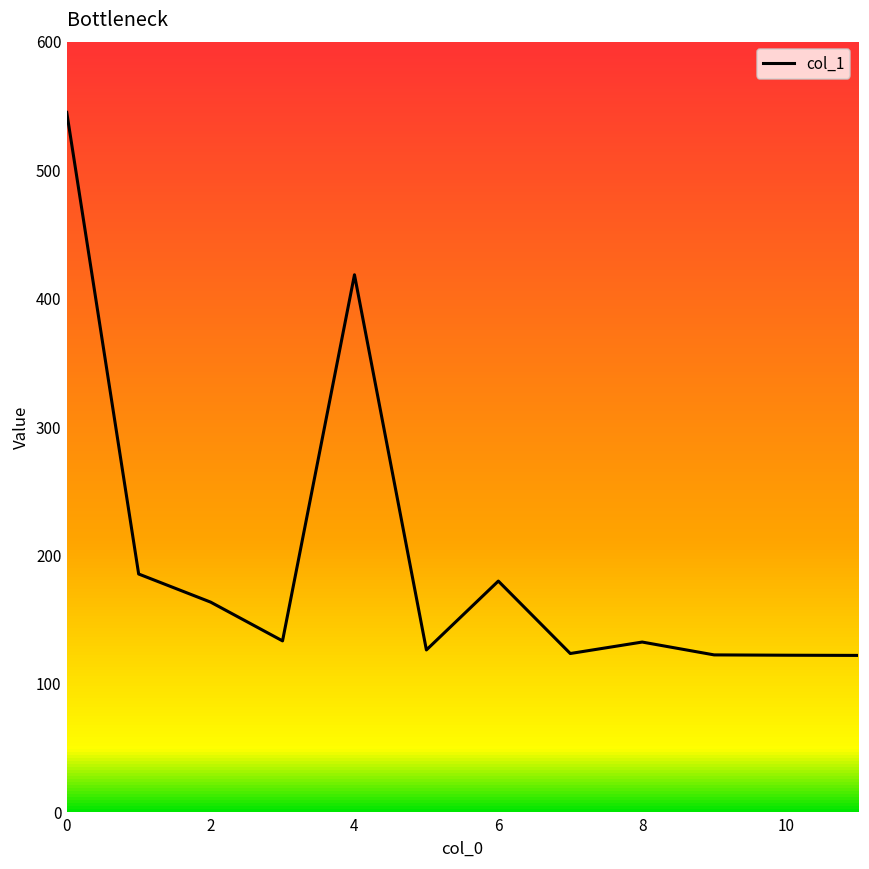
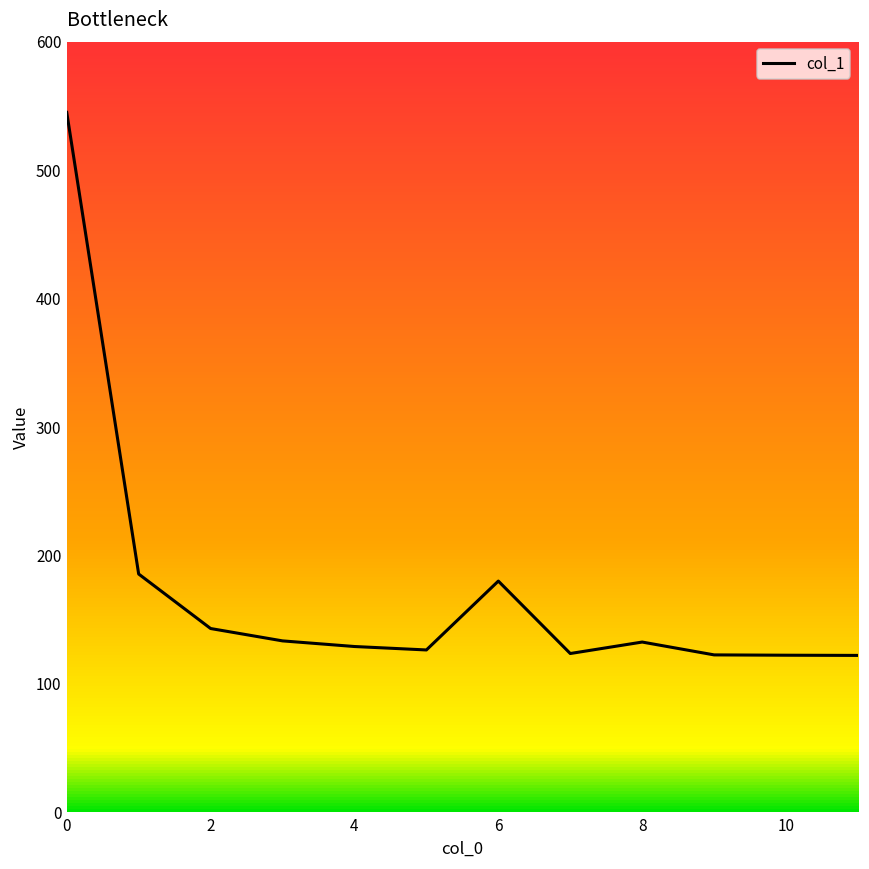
2: 164 -> 143
4: 419 -> 129
